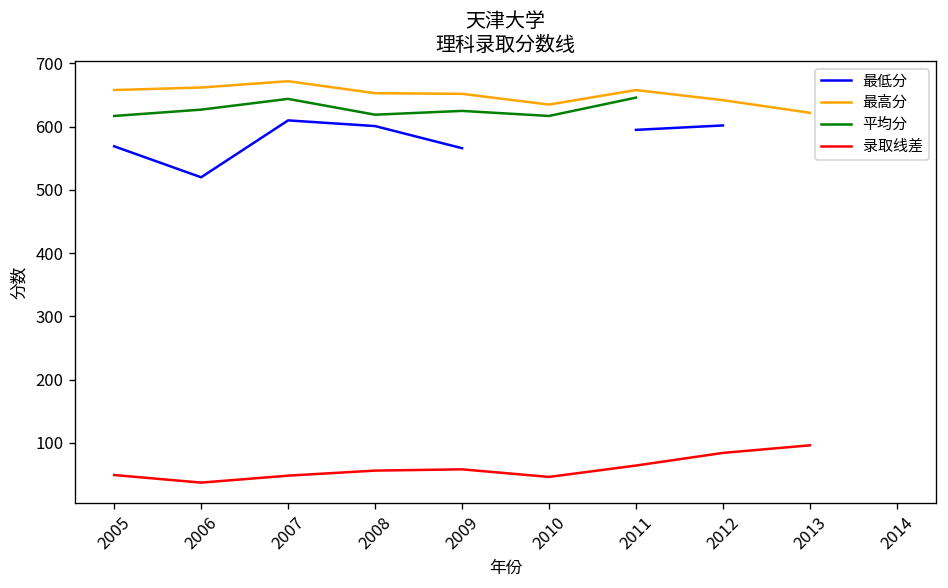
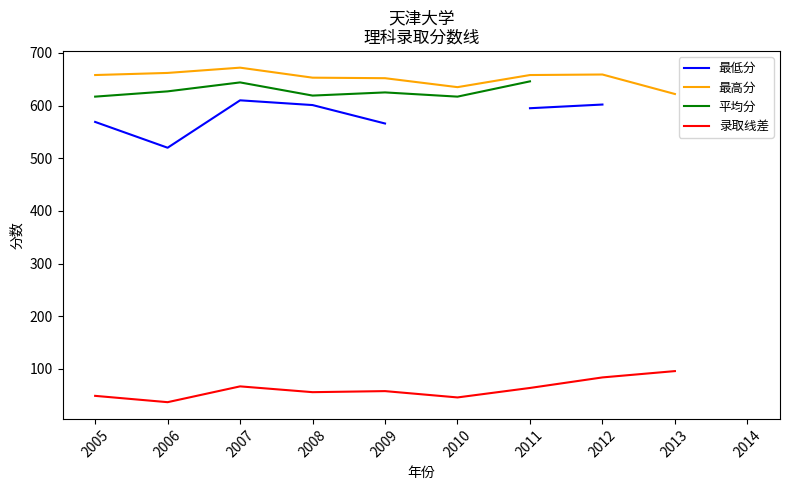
录取线差, 2007: 50 -> 70
最高分, 2012: 640 -> 660
